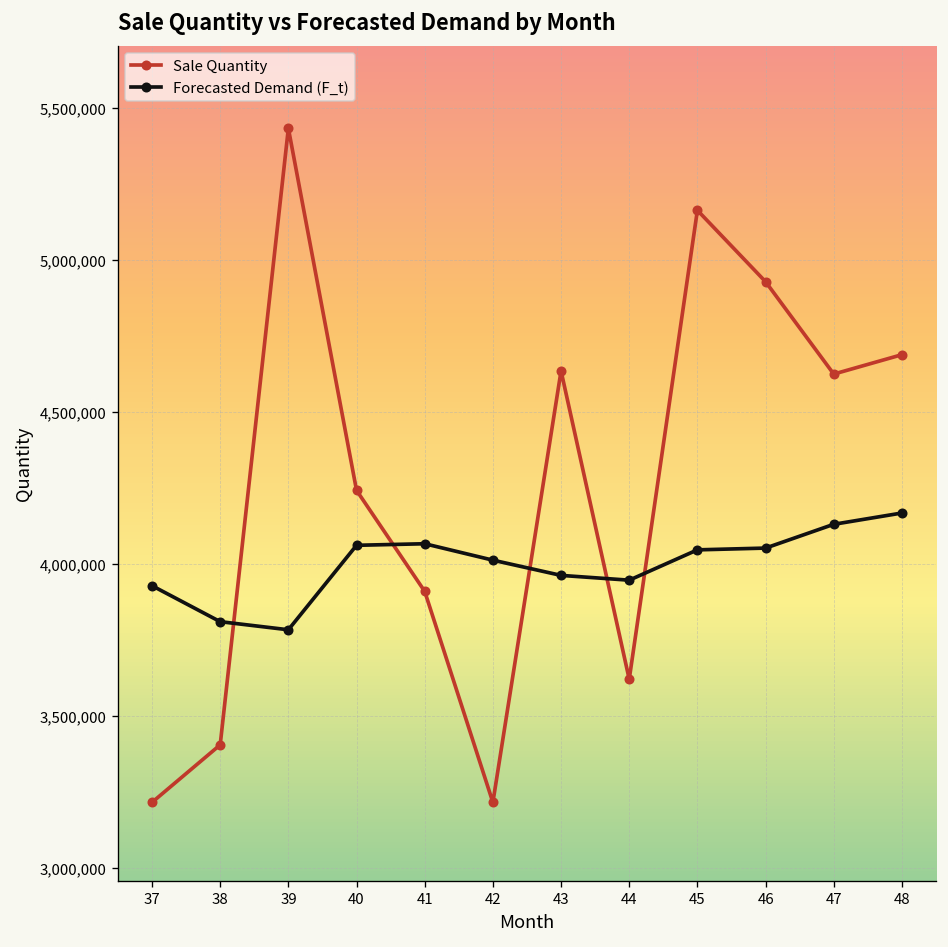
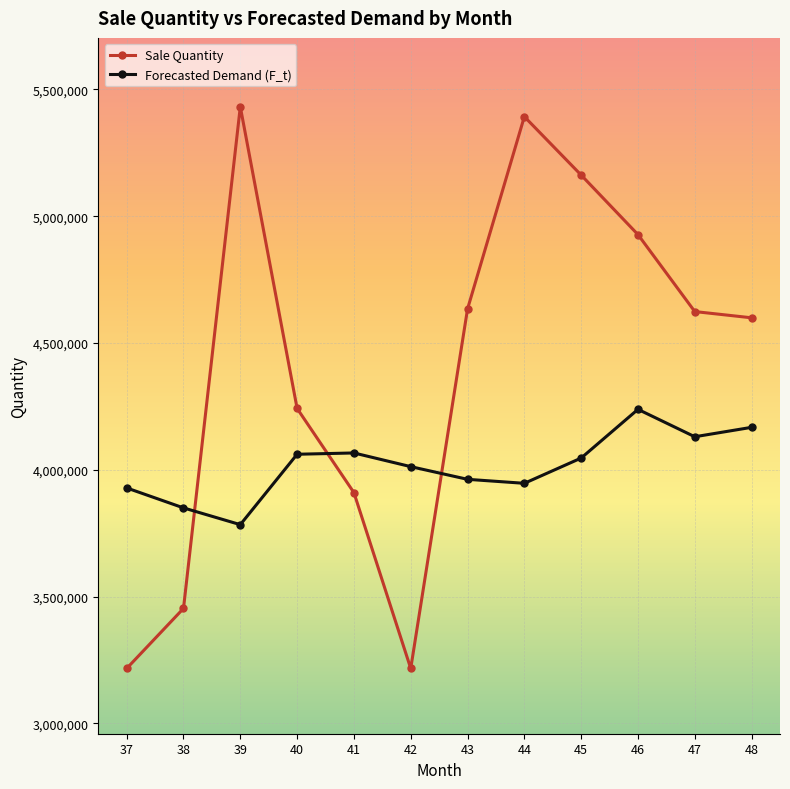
Sale Quantity, 38: 3,410,000 -> 3,450,000
Forecasted Demand (F_t), 38: 3,810,000 -> 3,850,000
Sale Quantity, 44: 3,620,000 -> 5,390,000
Forecasted Demand (F_t), 46: 4,050,000 -> 4,240,000
Sale Quantity, 48: 4,690,000 -> 4,600,000
